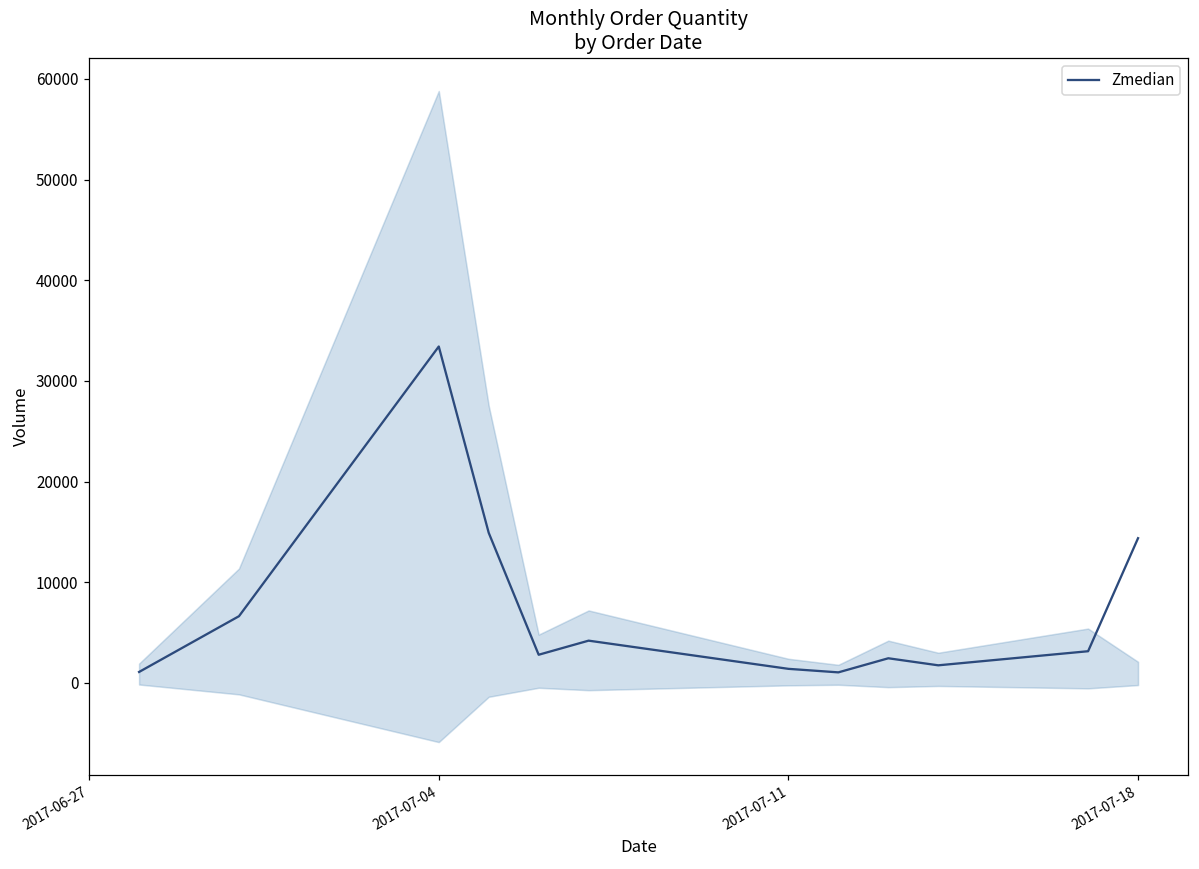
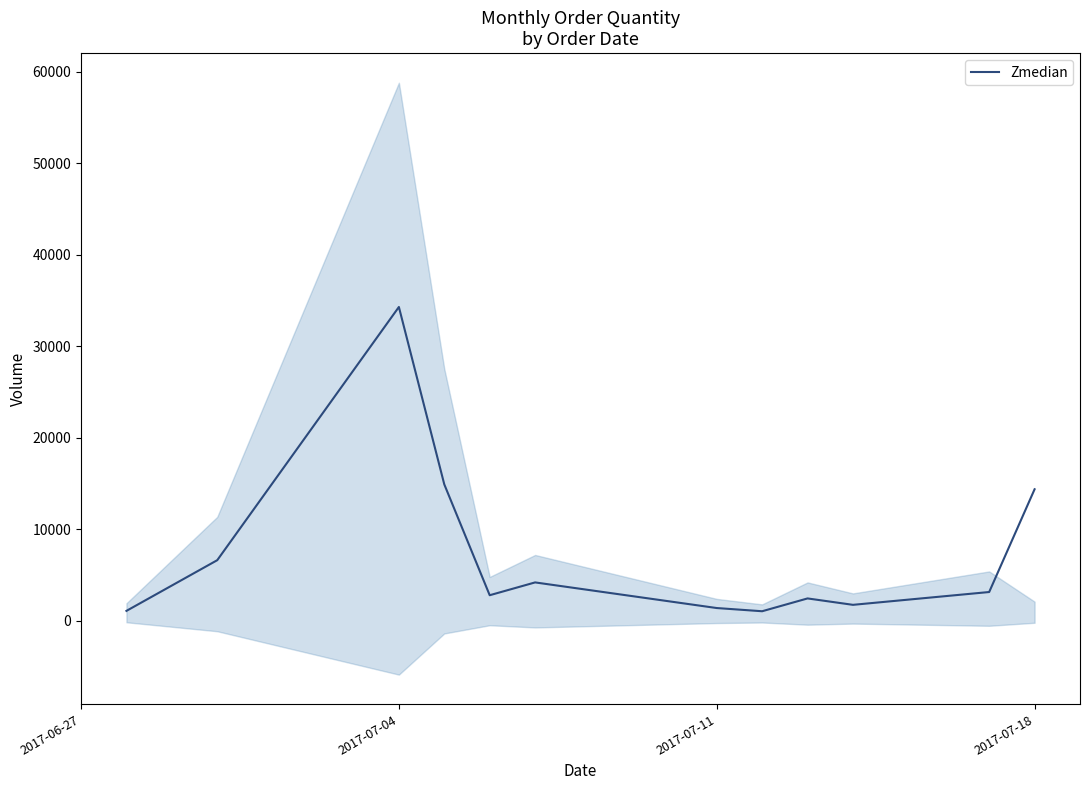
Zmedian, 2017-07-04: 33000 -> 34000
